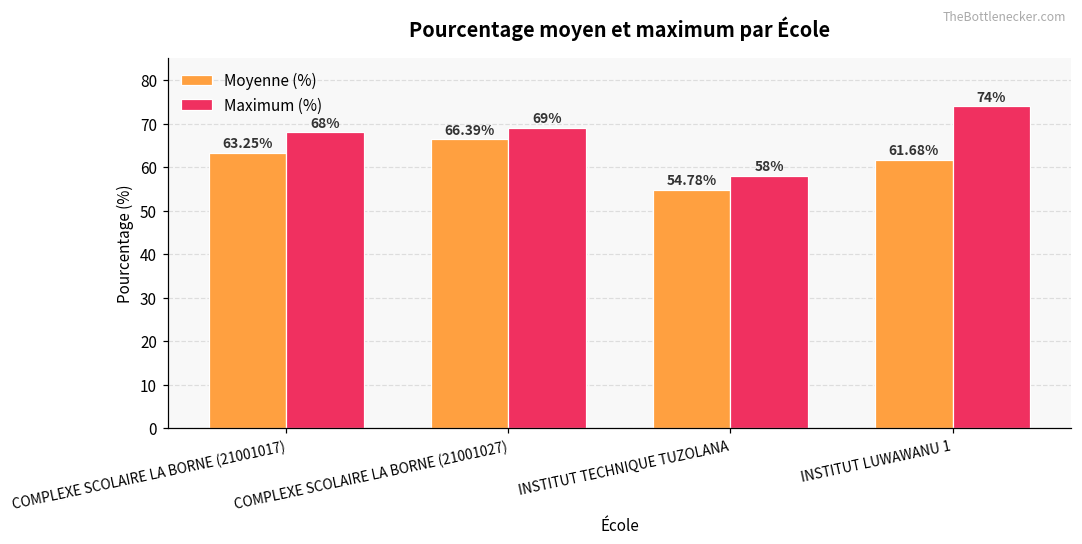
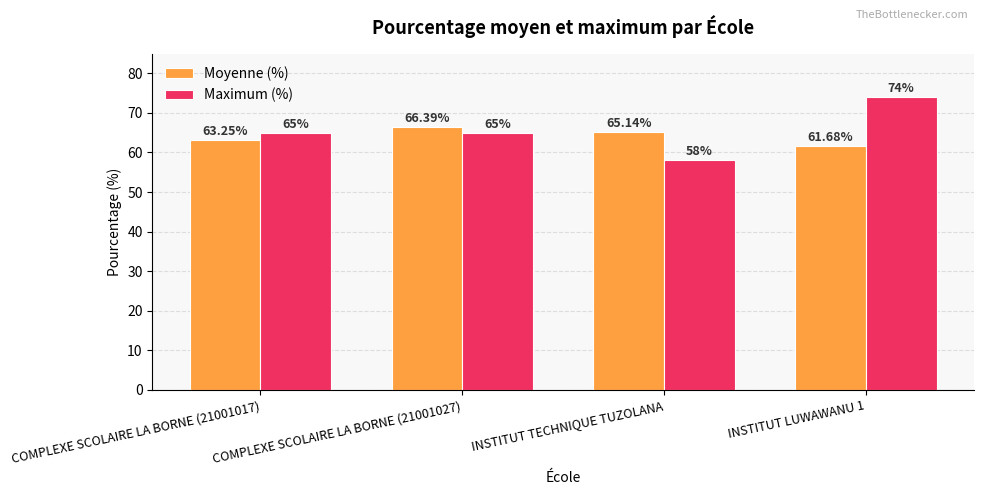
Maximum (%), COMPLEXE SCOLAIRE LA BORNE (21001017): 68% -> 65%
Maximum (%), COMPLEXE SCOLAIRE LA BORNE (21001027): 69% -> 65%
Moyenne (%), INSTITUT TECHNIQUE TUZOLANA: 54.78% -> 65.14%
